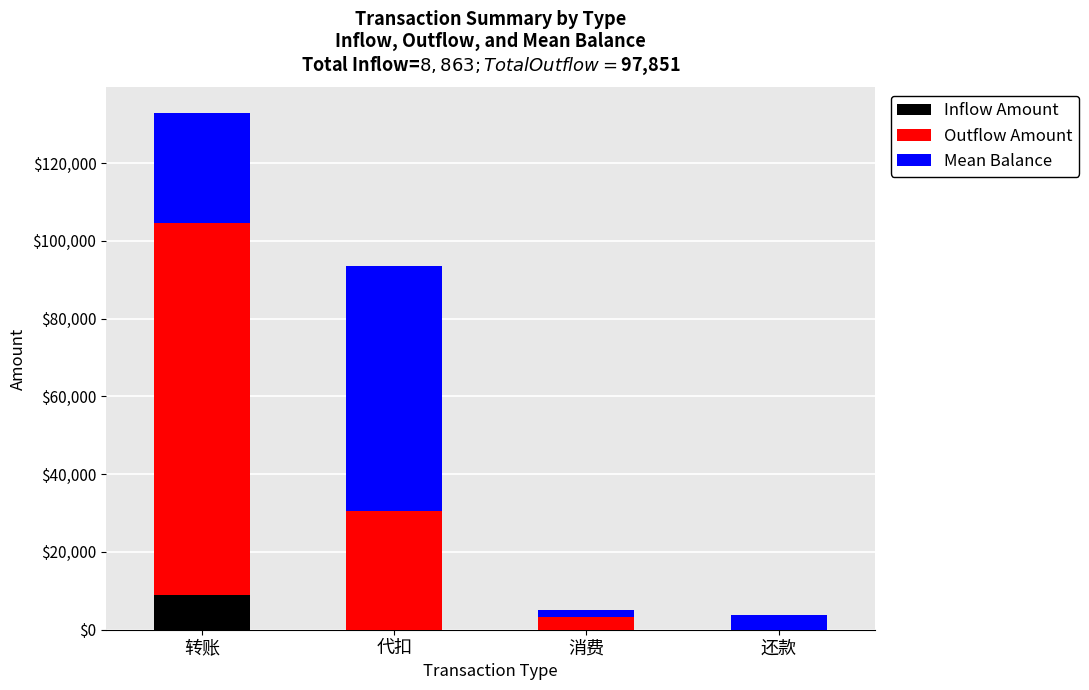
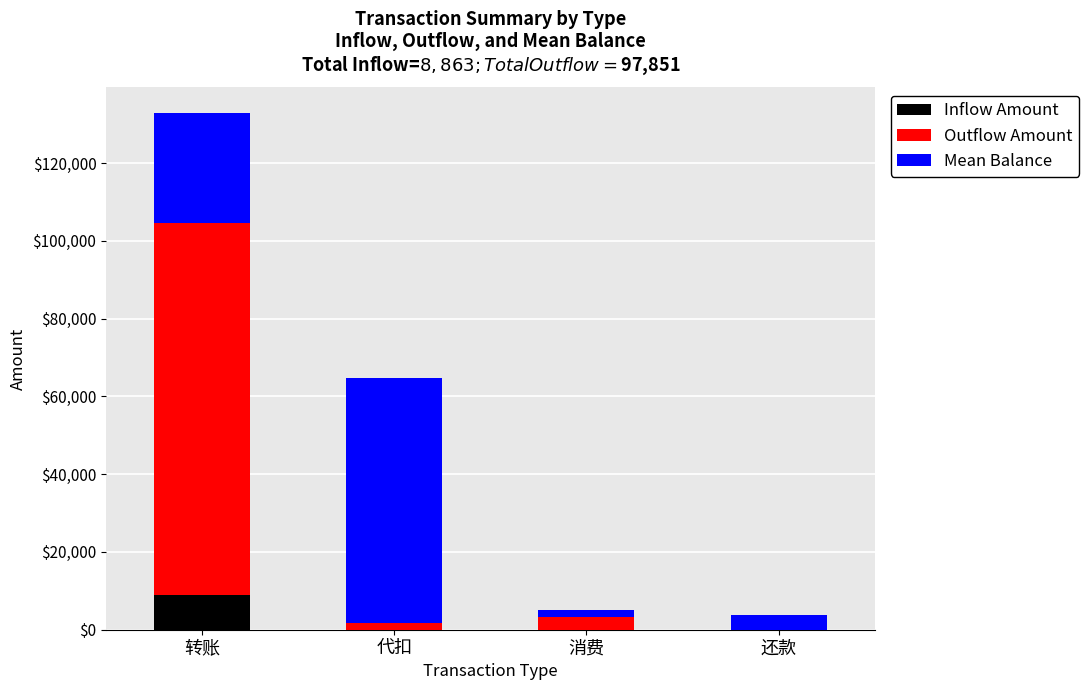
Outflow Amount, 代扣: $31,000 -> $2,000
